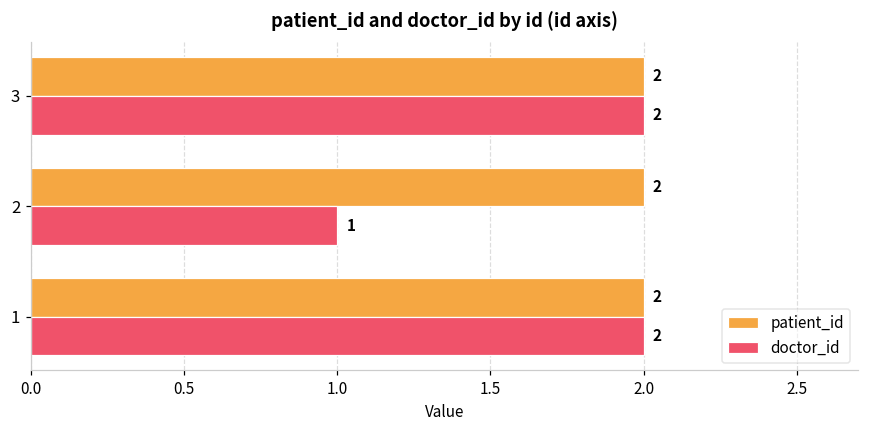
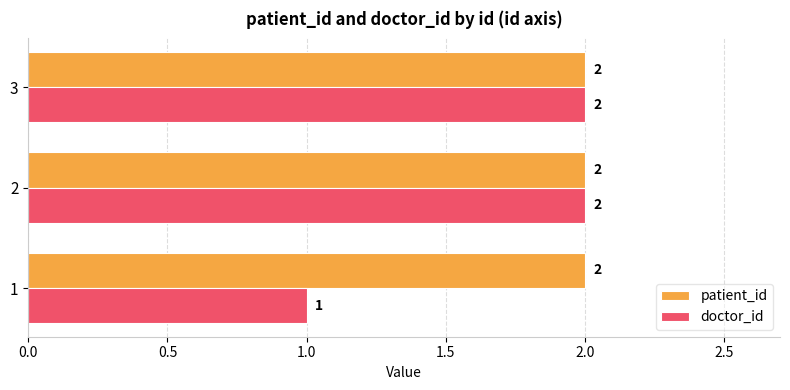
doctor_id, 2: 1 -> 2
doctor_id, 1: 2 -> 1
